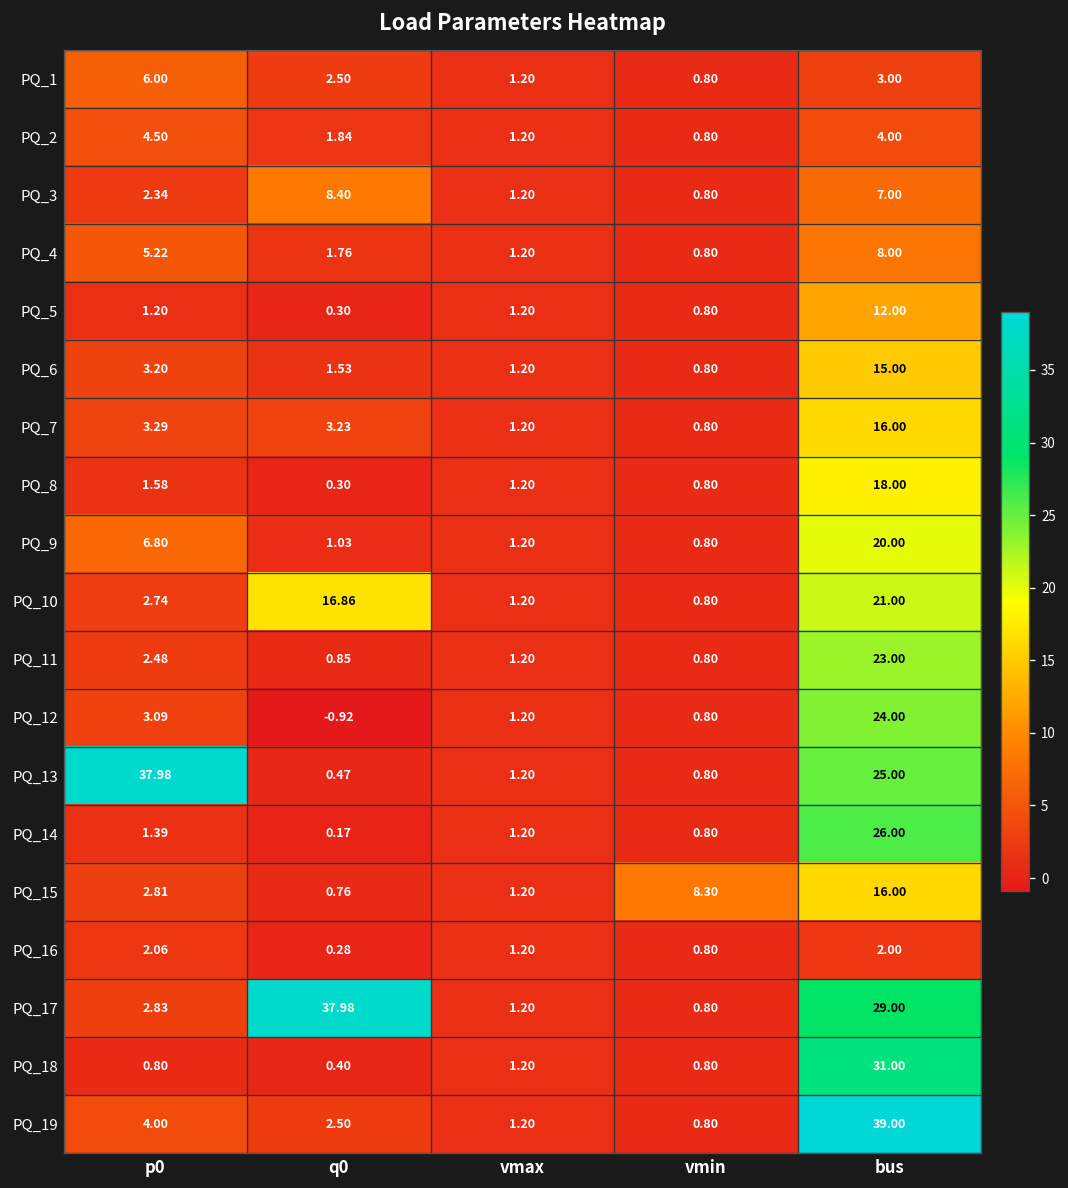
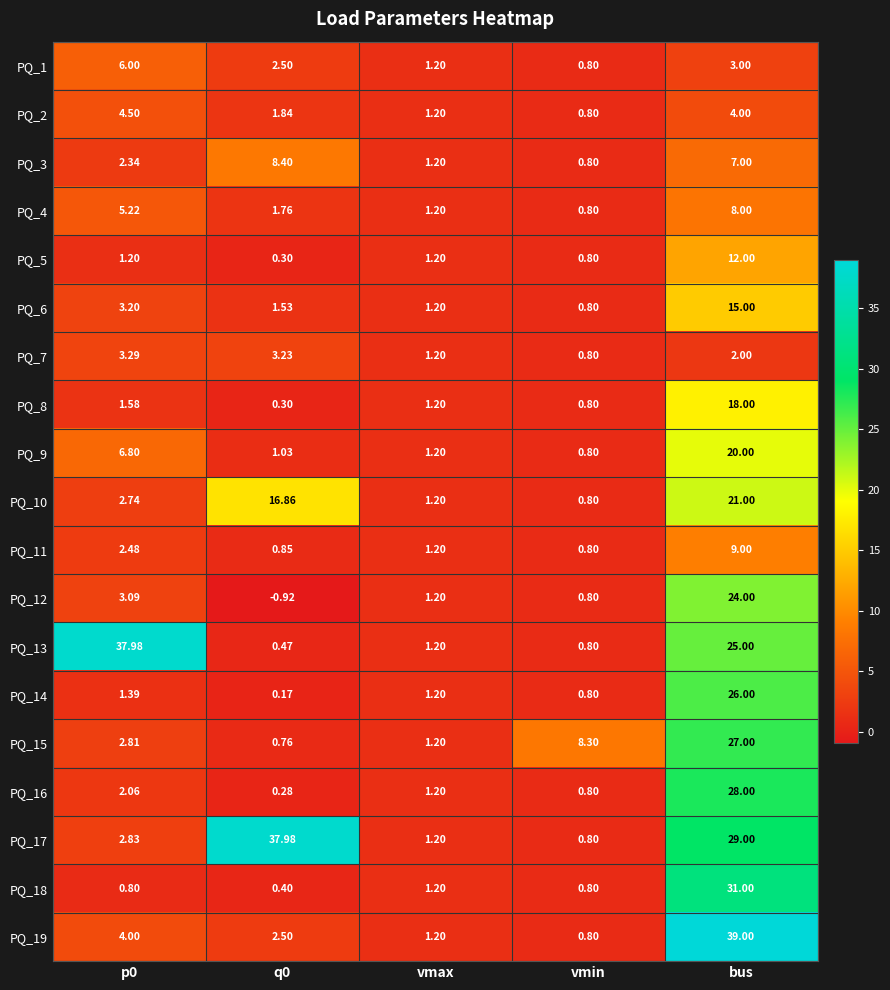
PQ_7, bus: 16.00 -> 2.00
PQ_11, bus: 23.00 -> 9.00
PQ_15, bus: 16.00 -> 27.00
PQ_16, bus: 2.00 -> 28.00
